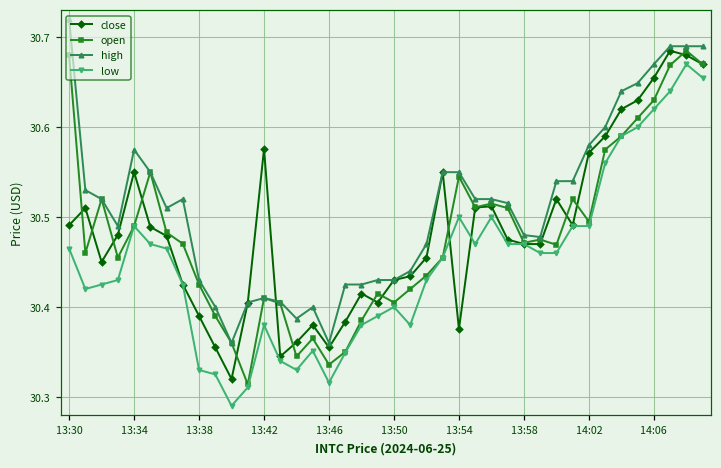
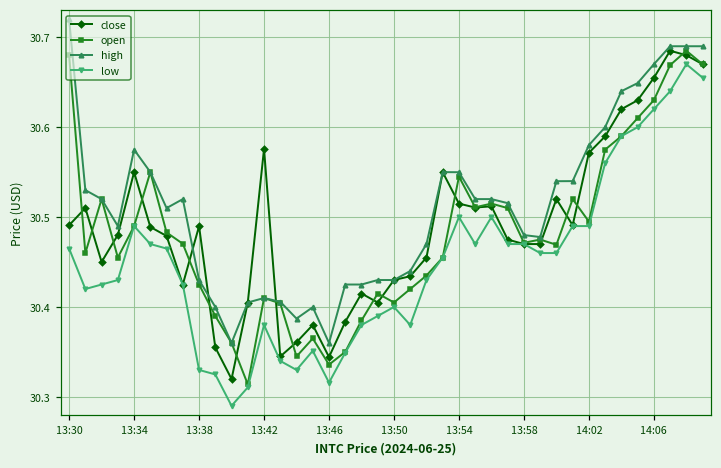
close, 13:38: 30.39 -> 30.49
close, 13:46: 30.35 -> 30.34
close, 13:54: 30.38 -> 30.51
